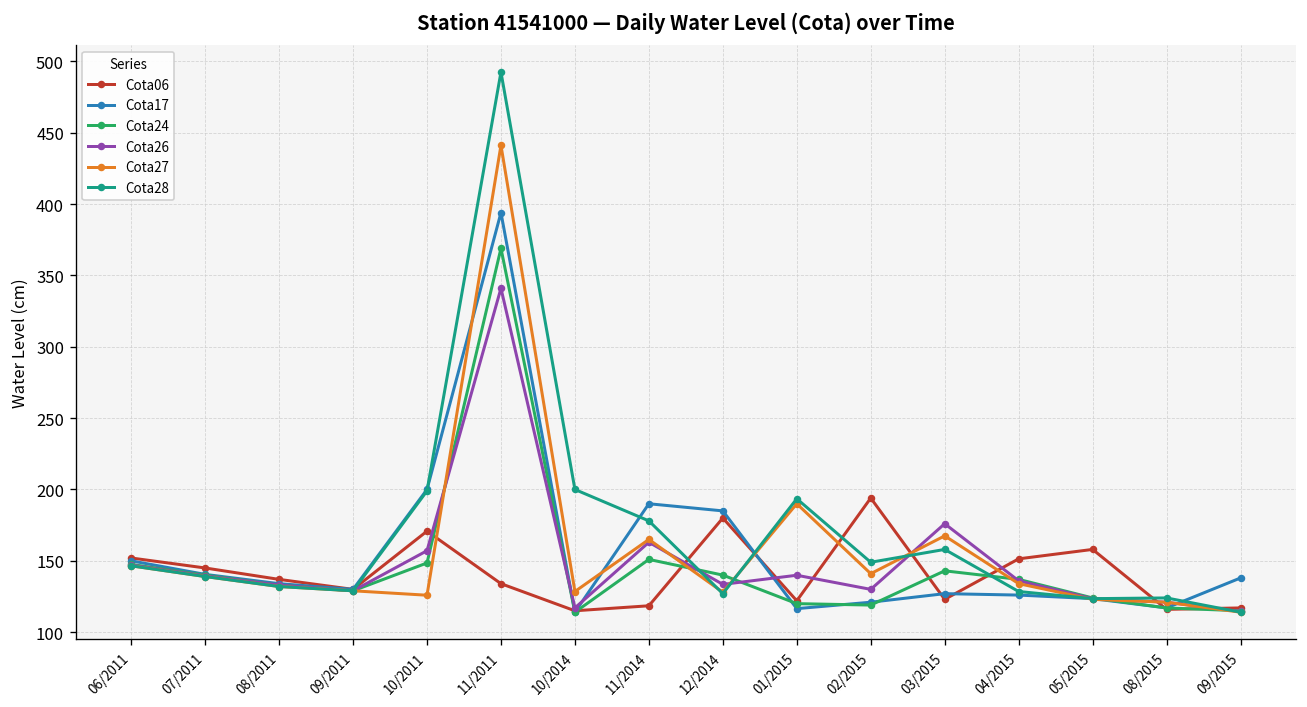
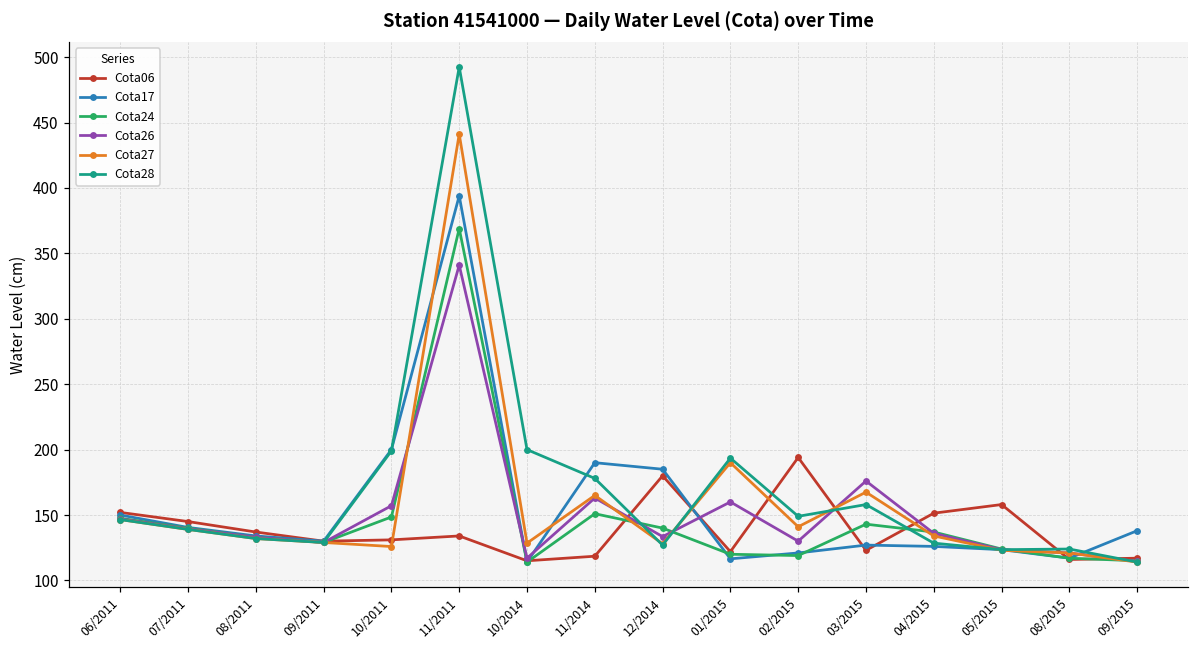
Cota06, 10/2011: 171 -> 131
Cota26, 01/2015: 140 -> 160
